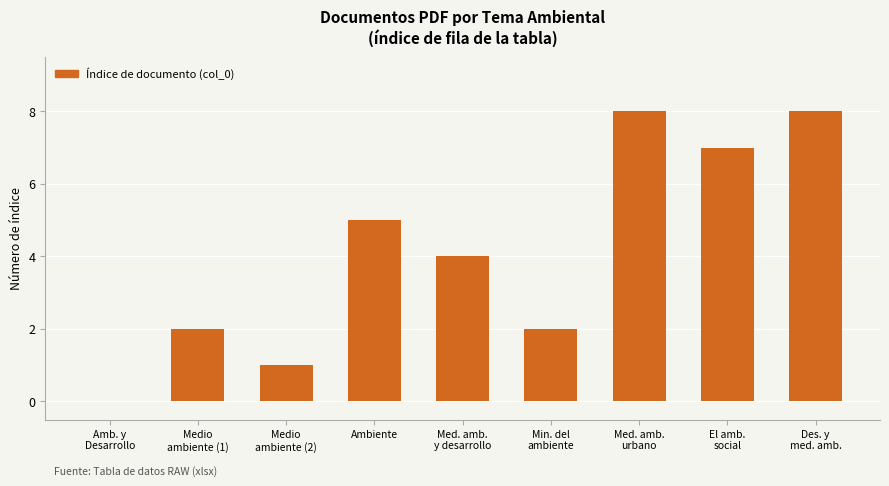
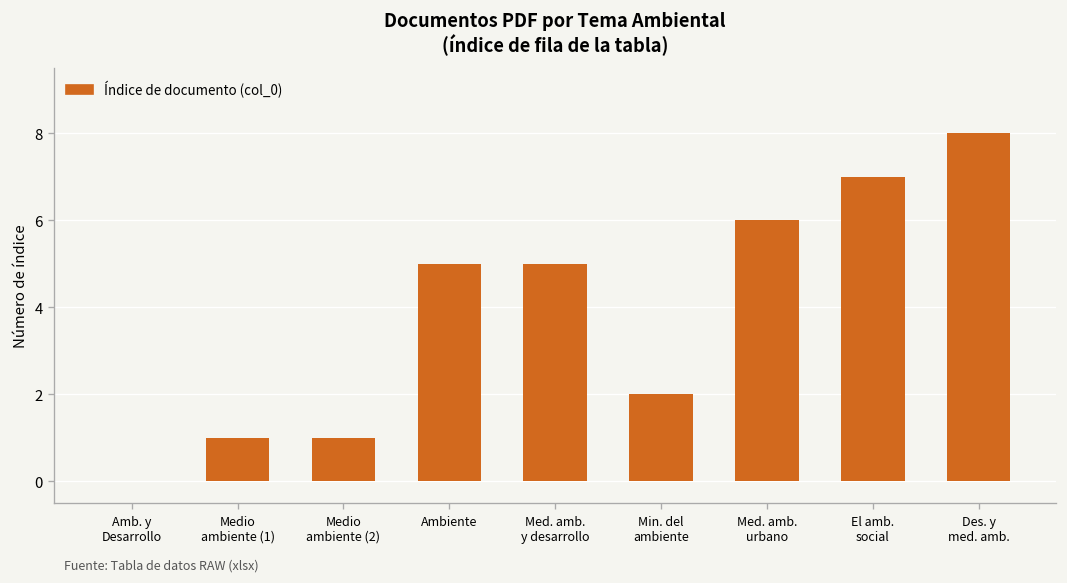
Medio ambiente (1): 2 -> 1
Med. amb. y desarrollo: 4 -> 5
Med. amb. urbano: 8 -> 6
